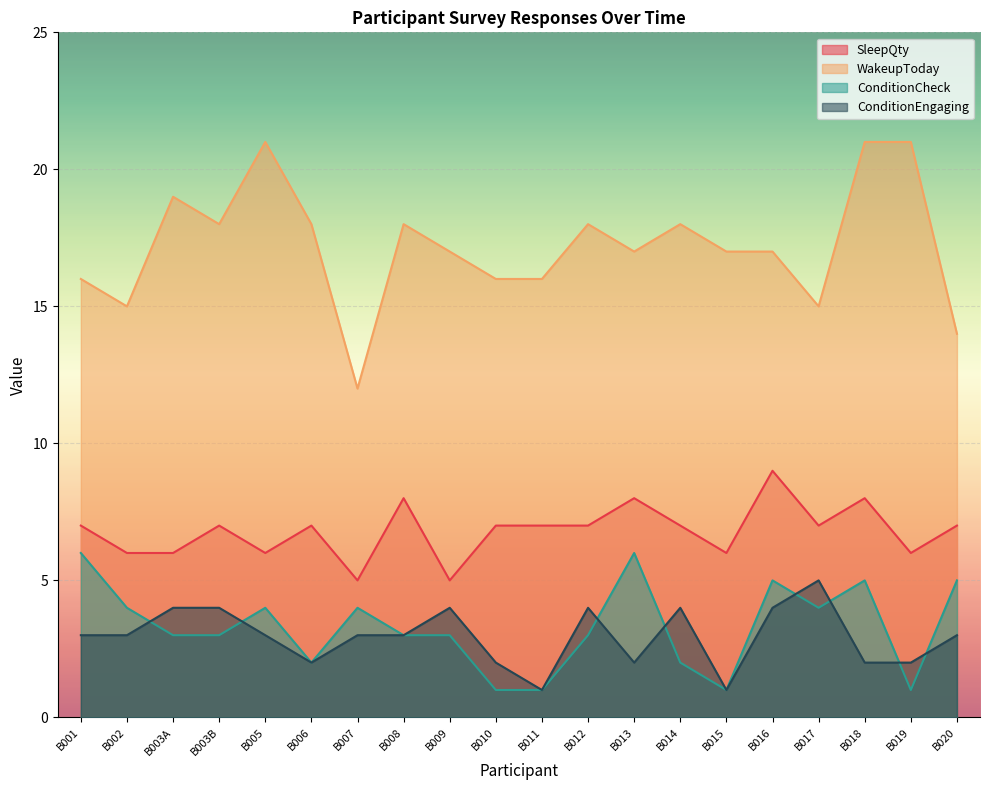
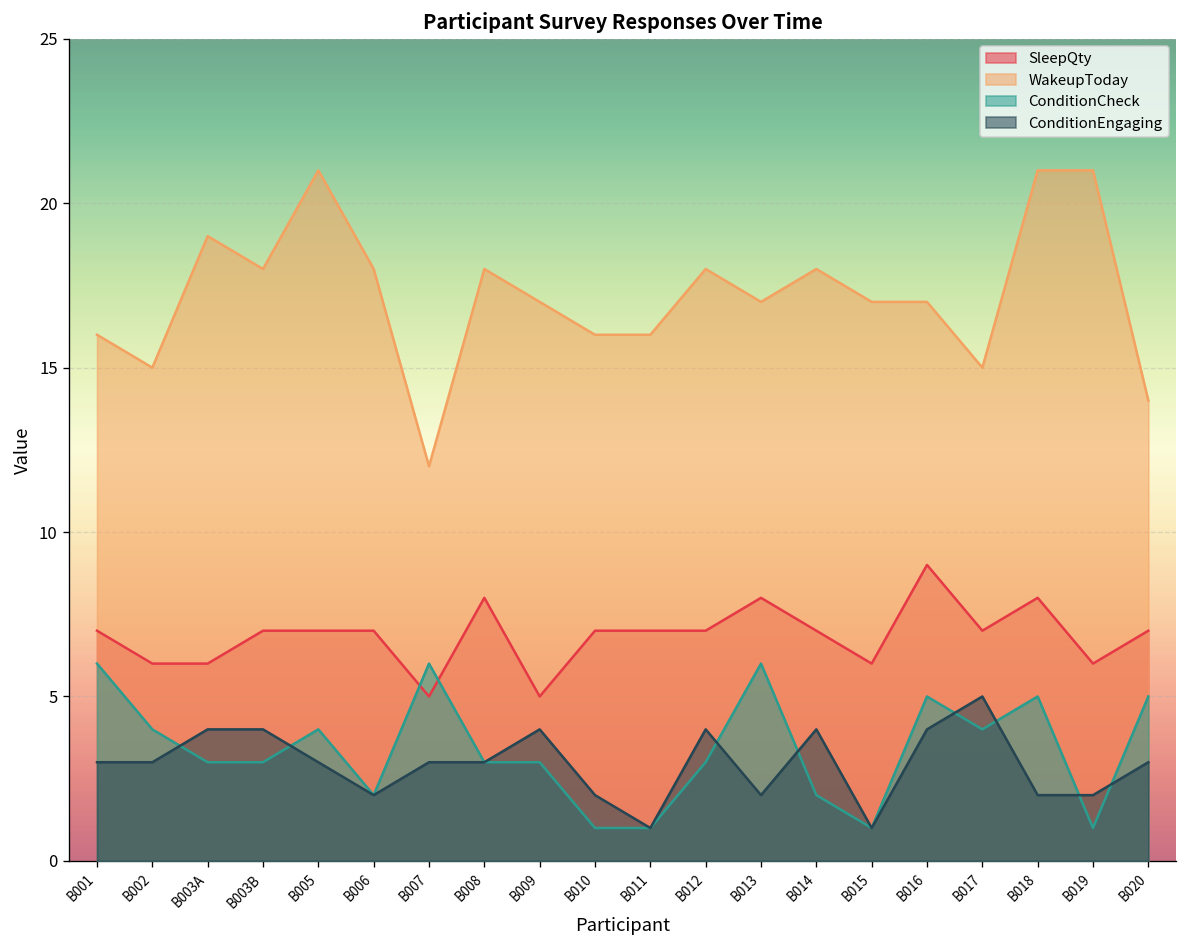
SleepQty, B005: 6 -> 7
ConditionCheck, B007: 4 -> 6
